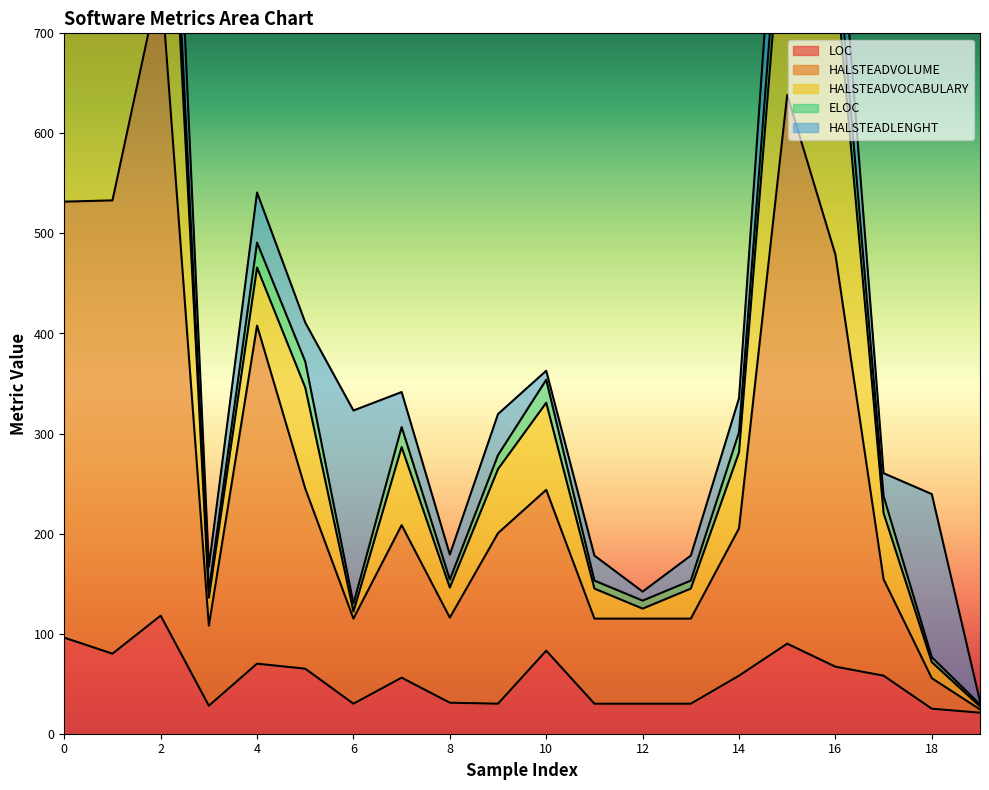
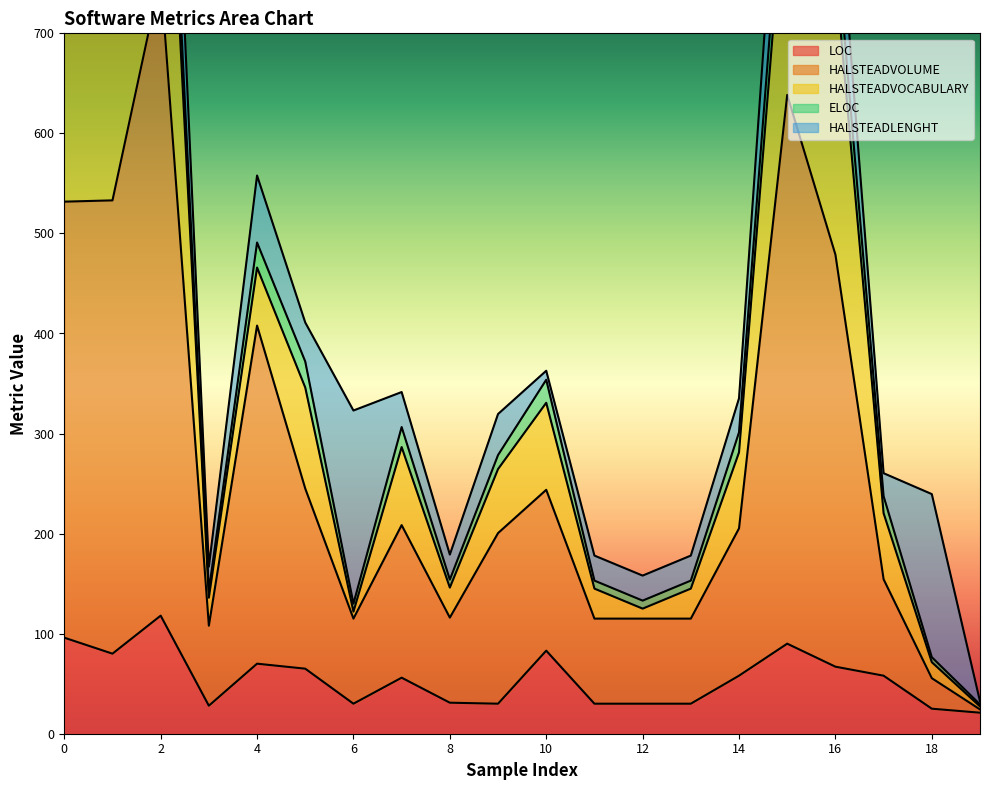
HALSTEADLENGHT, 4: 50 -> 67
HALSTEADLENGHT, 12: 9 -> 25
